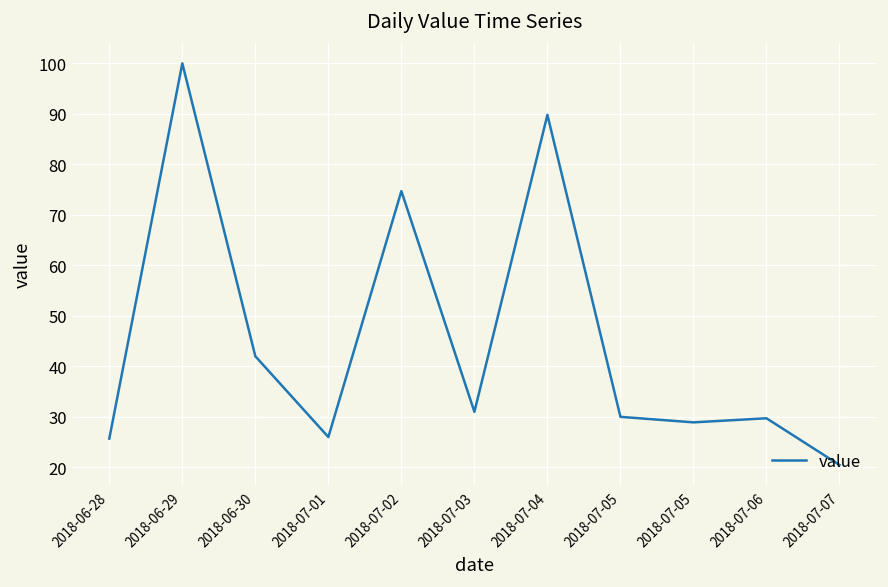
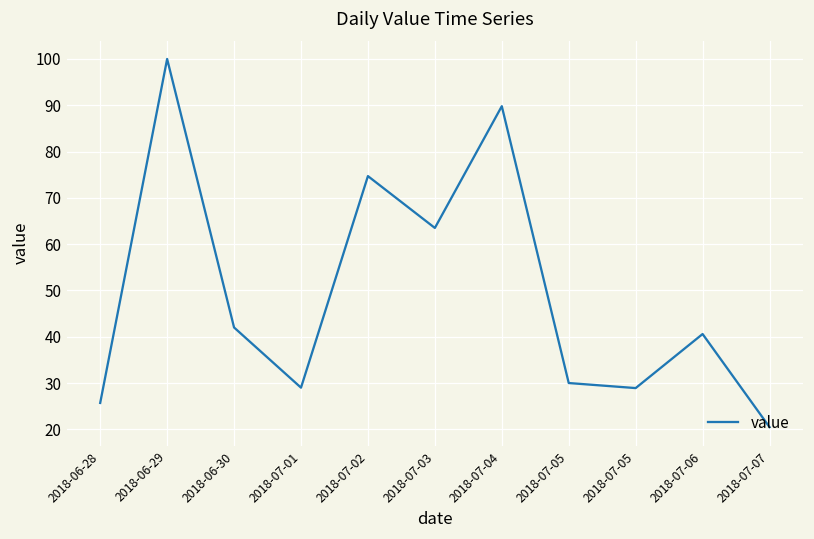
2018-07-01: 26 -> 29
2018-07-03: 31 -> 64
2018-07-06: 30 -> 41
